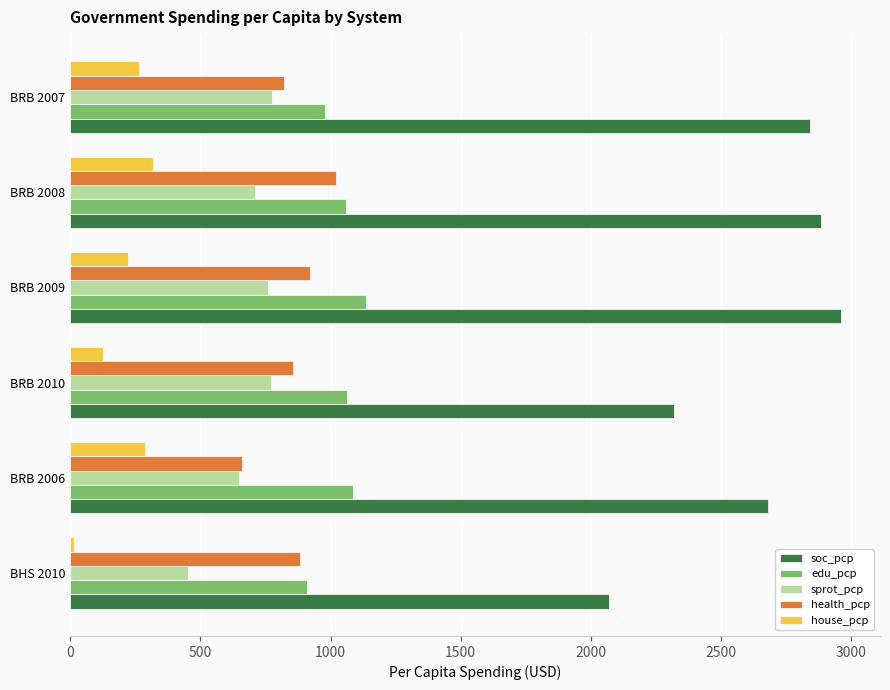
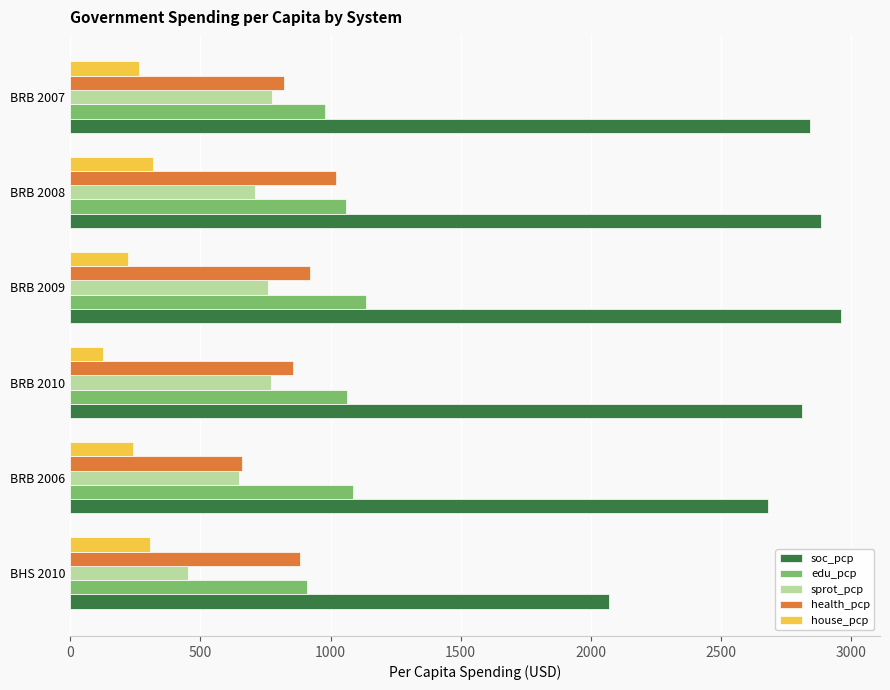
soc_pcp, BRB 2010: 2320 -> 2810
house_pcp, BRB 2006: 290 -> 240
house_pcp, BHS 2010: 10 -> 310
